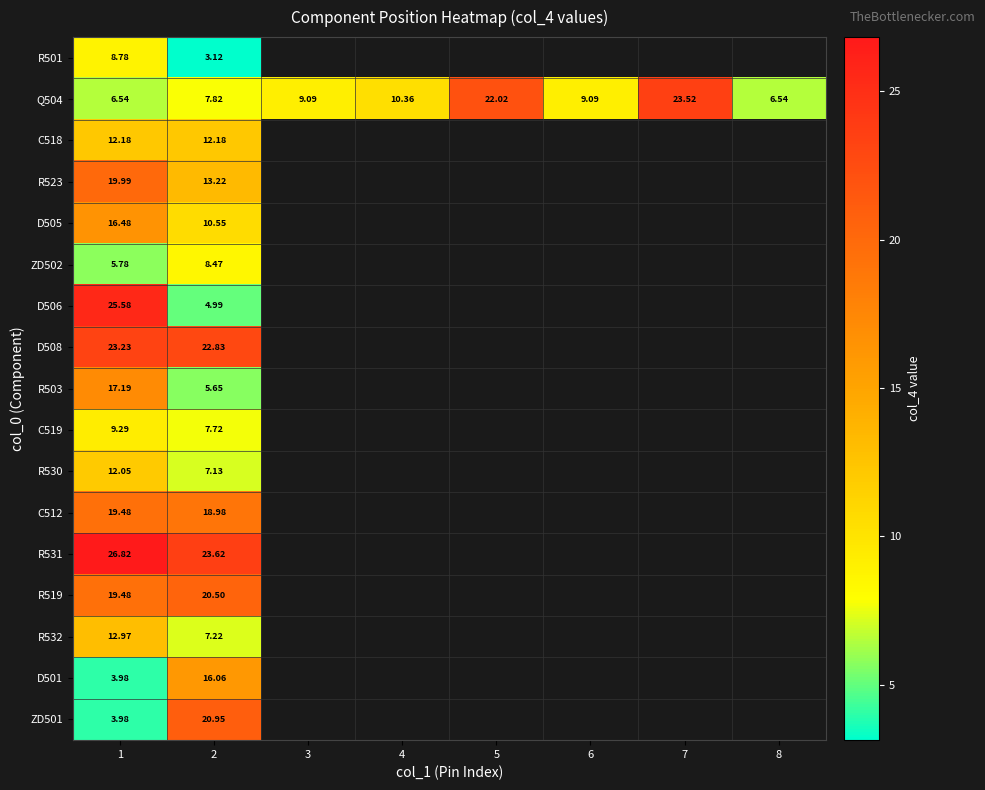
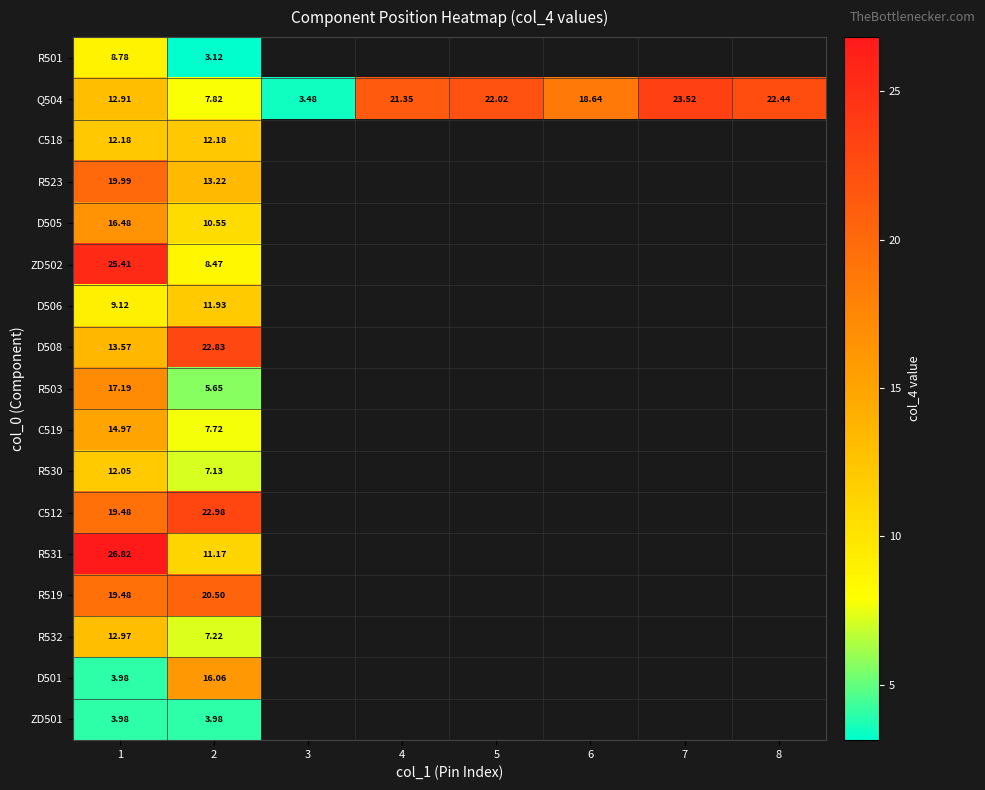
Q504, 1: 6.54 -> 12.91
Q504, 3: 9.09 -> 3.48
Q504, 4: 10.36 -> 21.35
Q504, 6: 9.09 -> 18.64
Q504, 8: 6.54 -> 22.44
ZD502, 1: 5.78 -> 25.41
D506, 1: 25.58 -> 9.12
D506, 2: 4.99 -> 11.93
D508, 1: 23.23 -> 13.57
C519, 1: 9.29 -> 14.97
C512, 2: 18.98 -> 22.98
R531, 2: 23.62 -> 11.17
ZD501, 2: 20.95 -> 3.98
